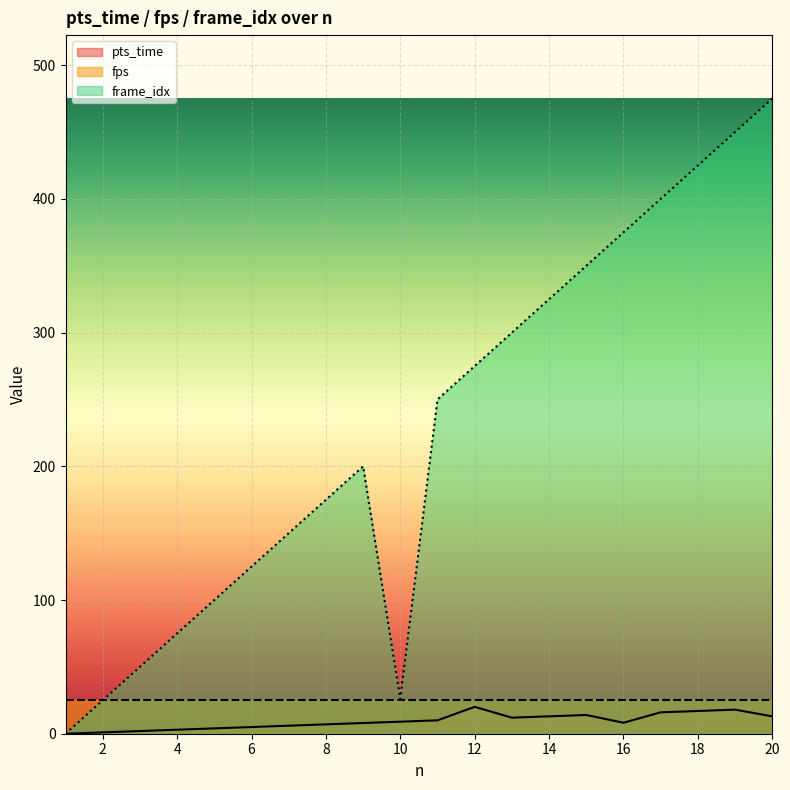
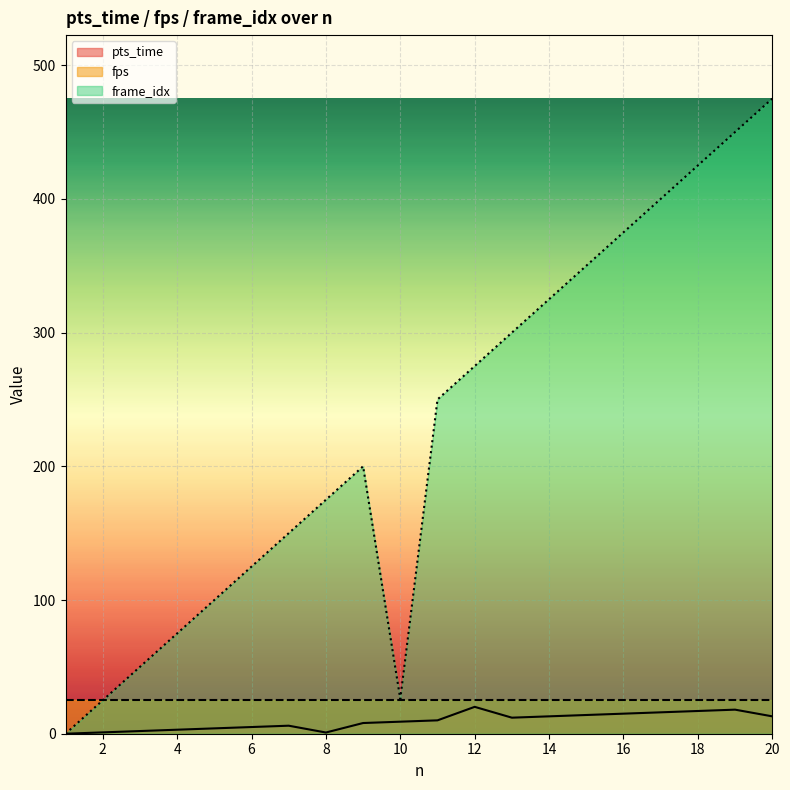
pts_time, 8: 7 -> 1
pts_time, 16: 8 -> 15
